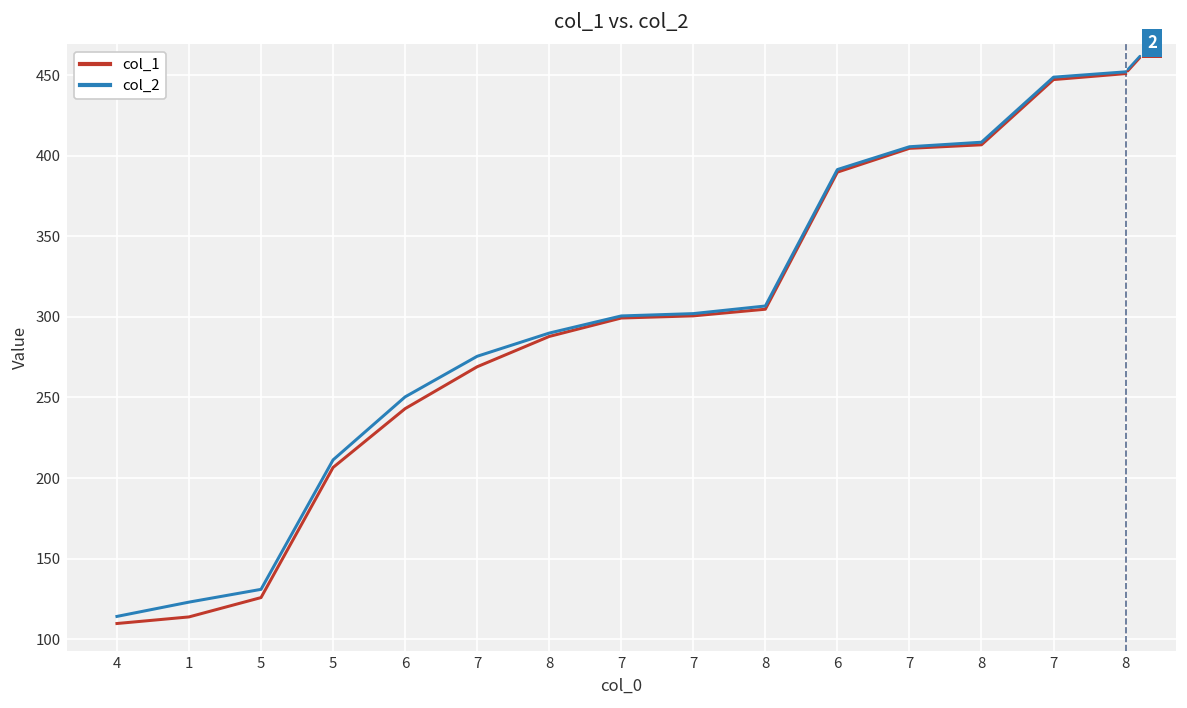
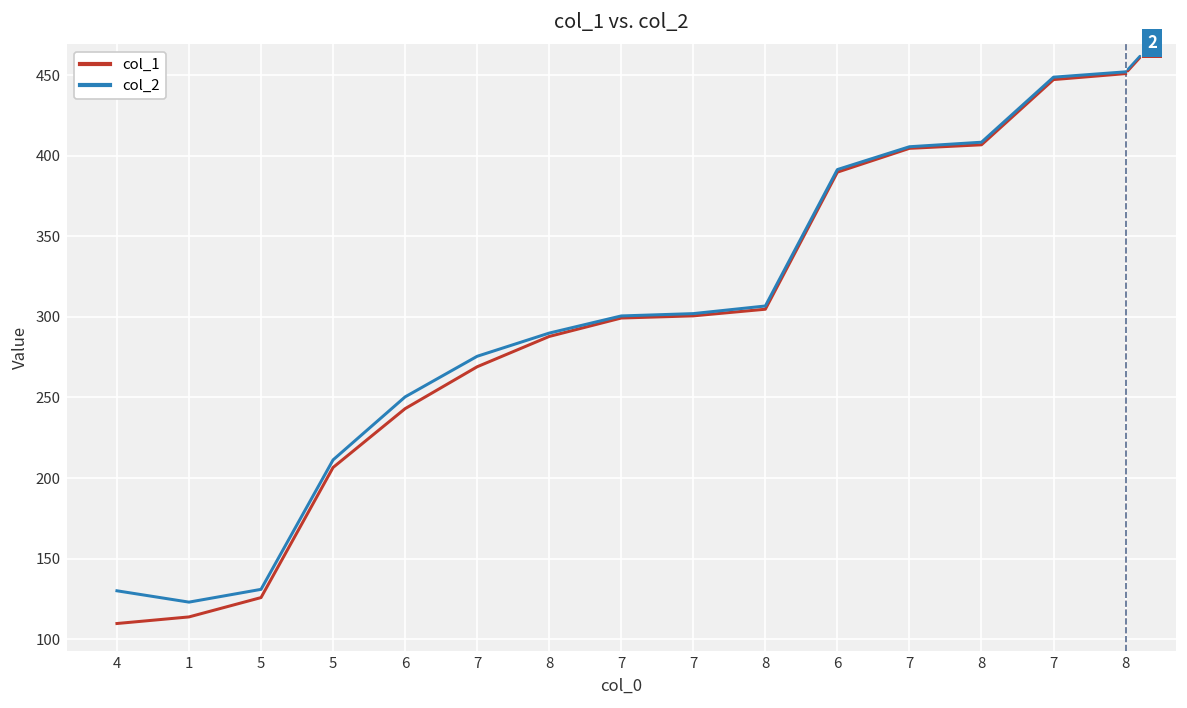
col_2, 4: 114 -> 130
